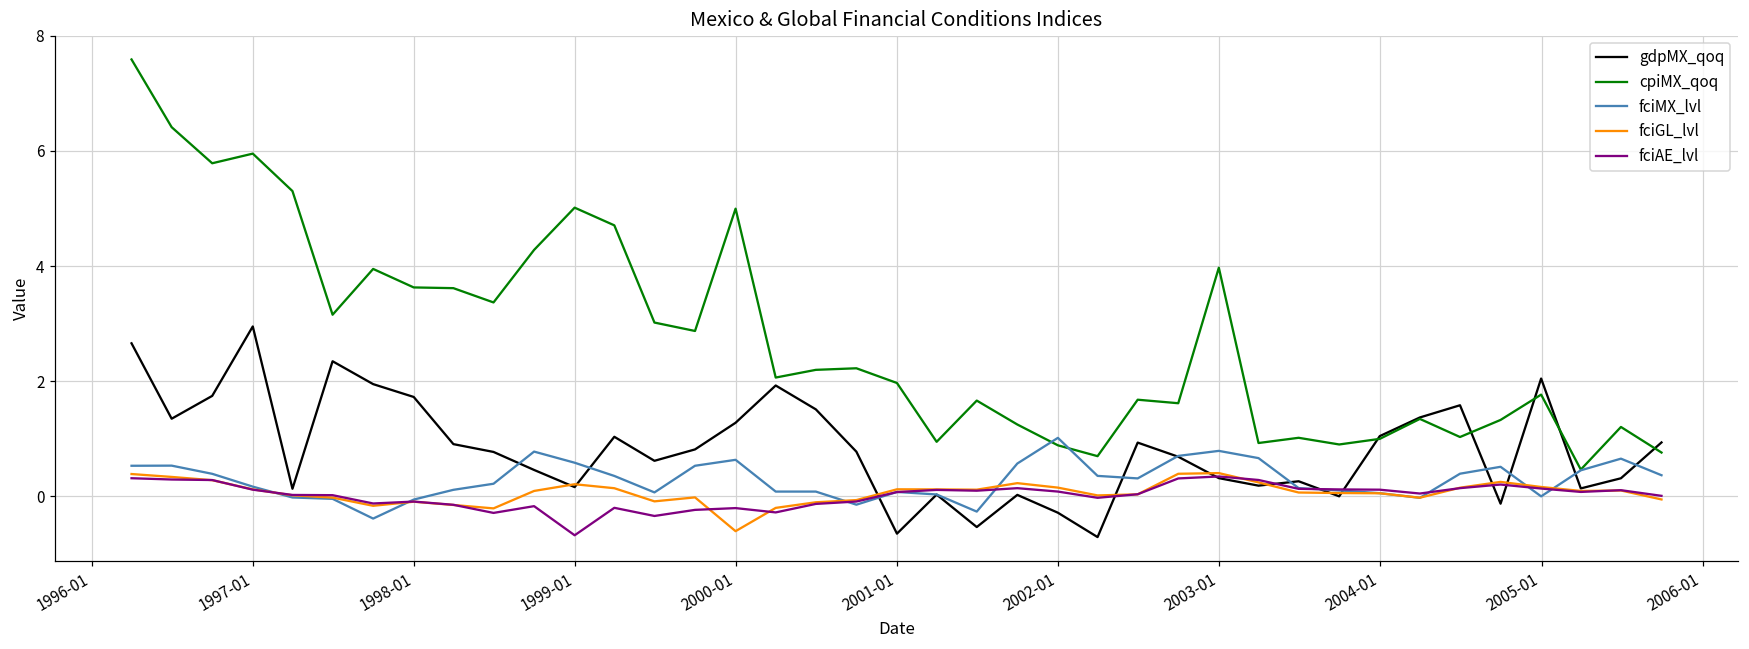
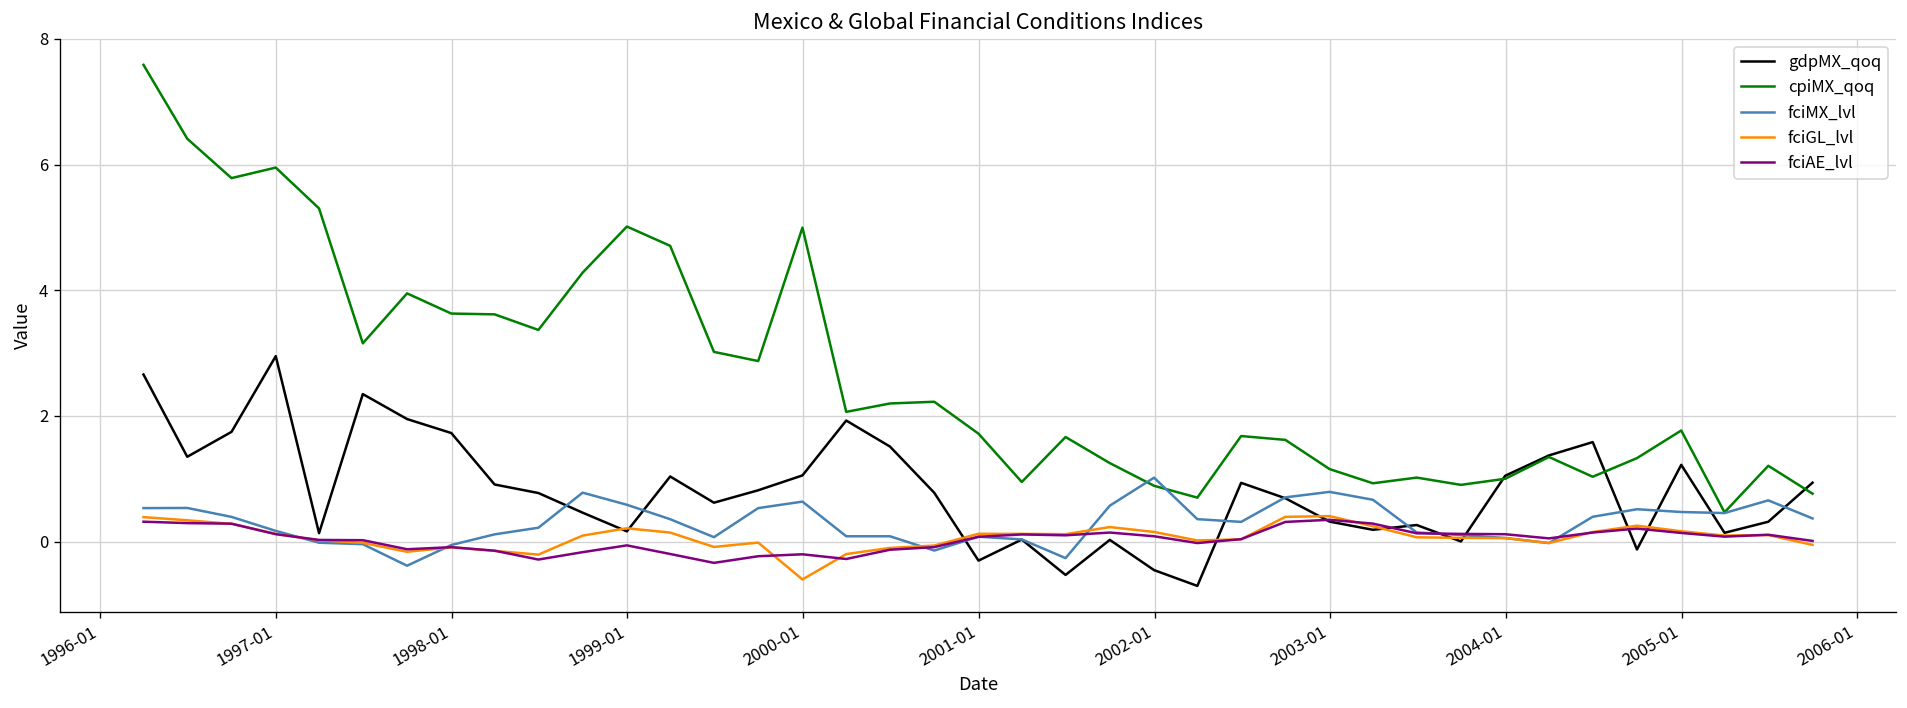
fciAE_lvl, 1999-01: -0.7 -> -0.1
gdpMX_qoq, 2000-01: 1.3 -> 1.1
gdpMX_qoq, 2001-01: -0.6 -> -0.3
cpiMX_qoq, 2001-01: 2.0 -> 1.7
gdpMX_qoq, 2002-01: -0.3 -> -0.5
cpiMX_qoq, 2003-01: 4.0 -> 1.2
gdpMX_qoq, 2005-01: 2.0 -> 1.2
fciMX_lvl, 2005-01: 0.0 -> 0.5
